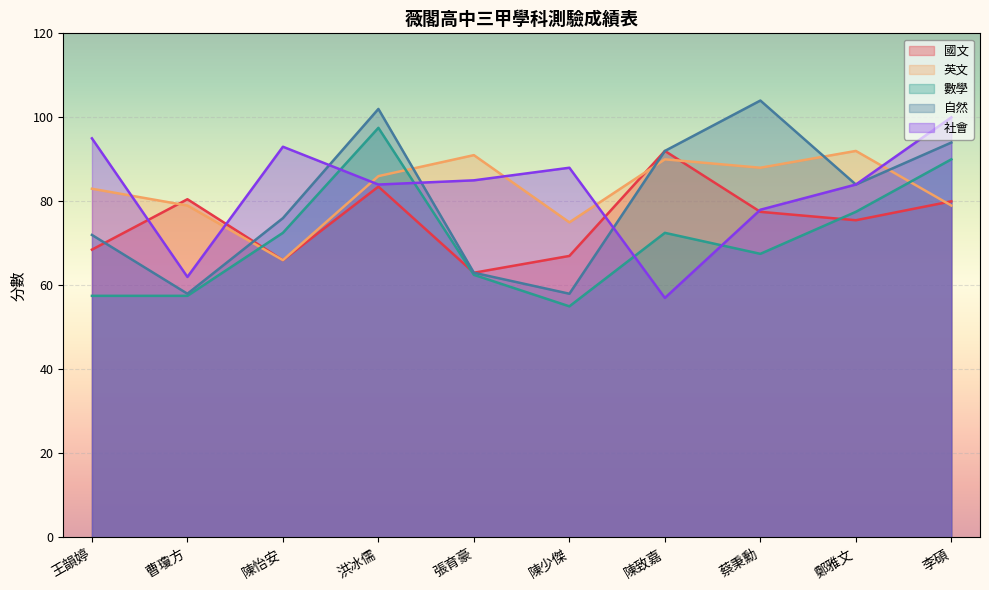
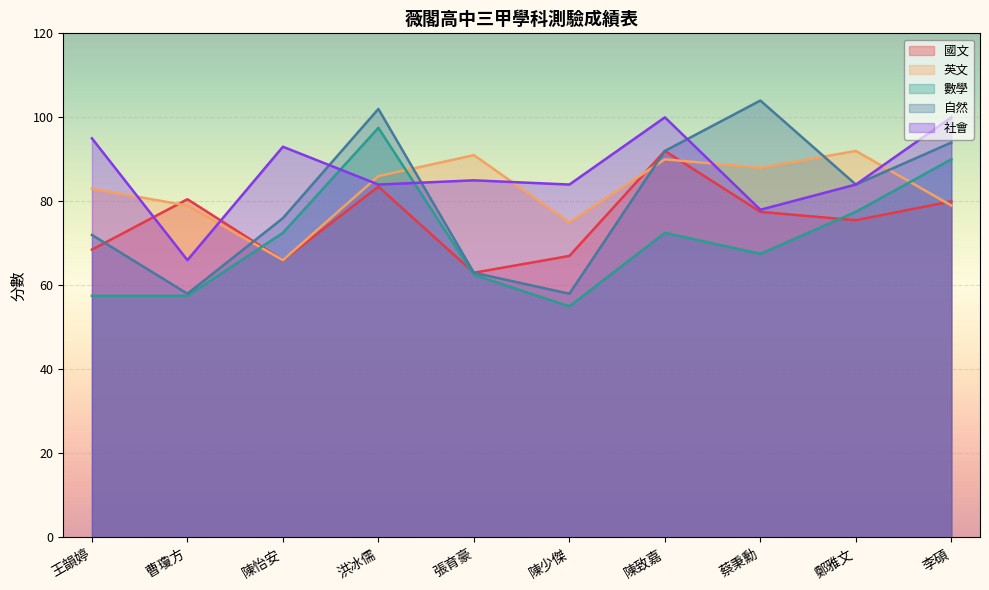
社會, 曹瓊方: 62 -> 66
社會, 陳少傑: 88 -> 84
社會, 陳致嘉: 57 -> 100
